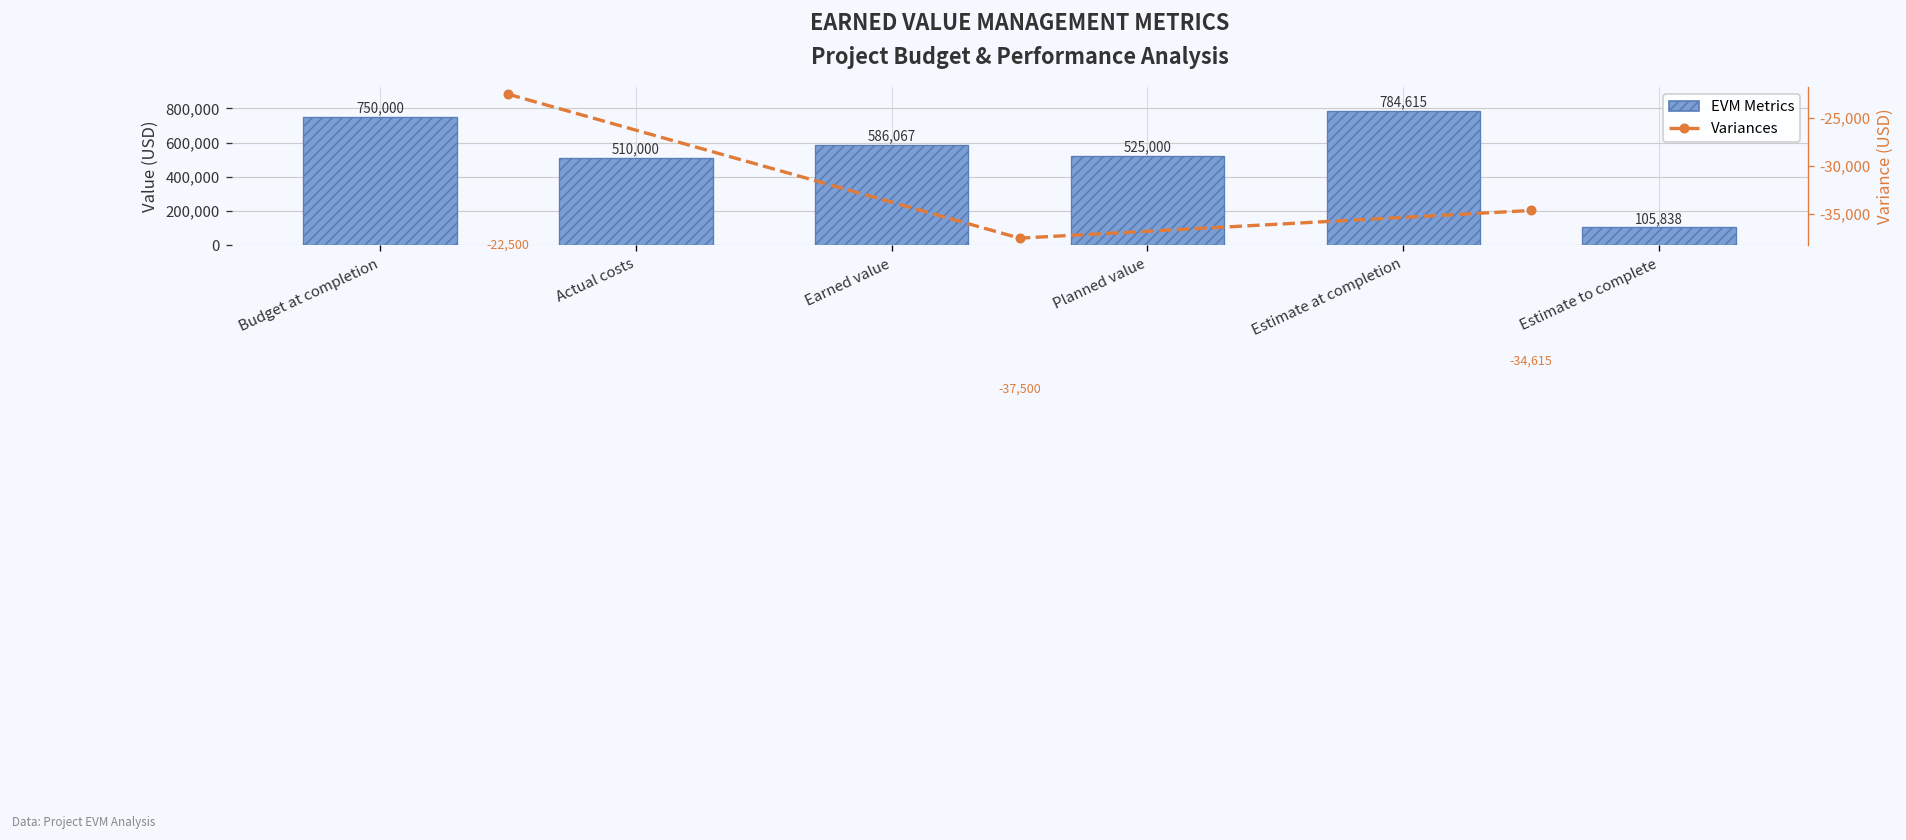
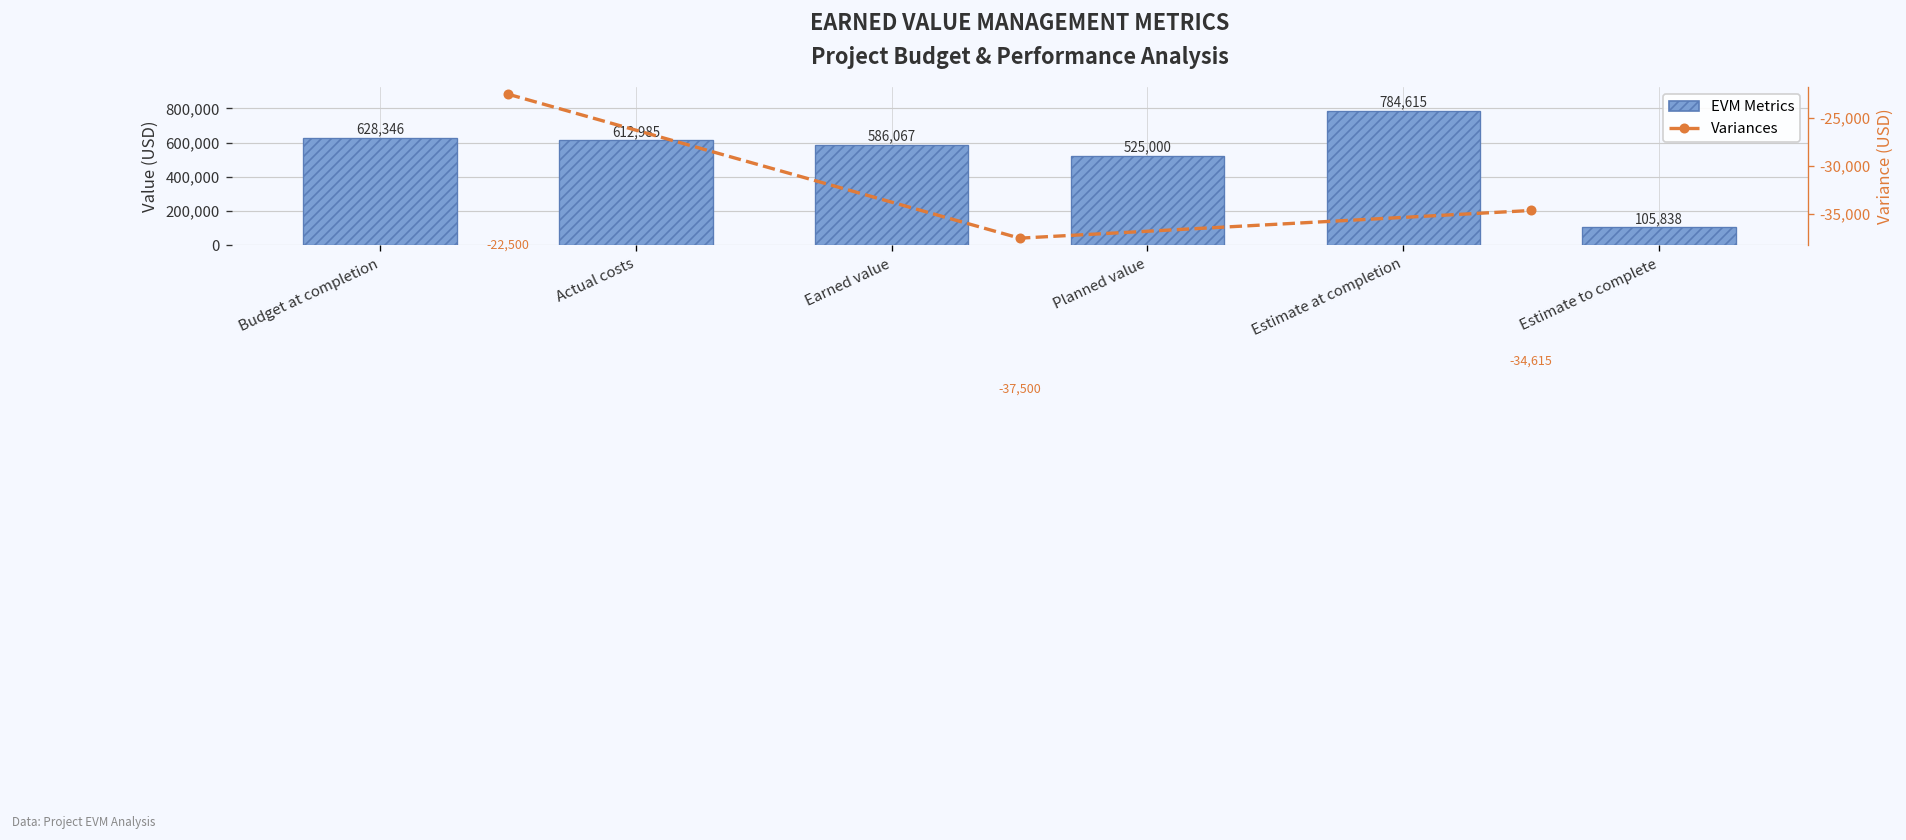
EVM Metrics, Budget at completion: 750,000 -> 628,346
EVM Metrics, Actual costs: 510,000 -> 612,985
